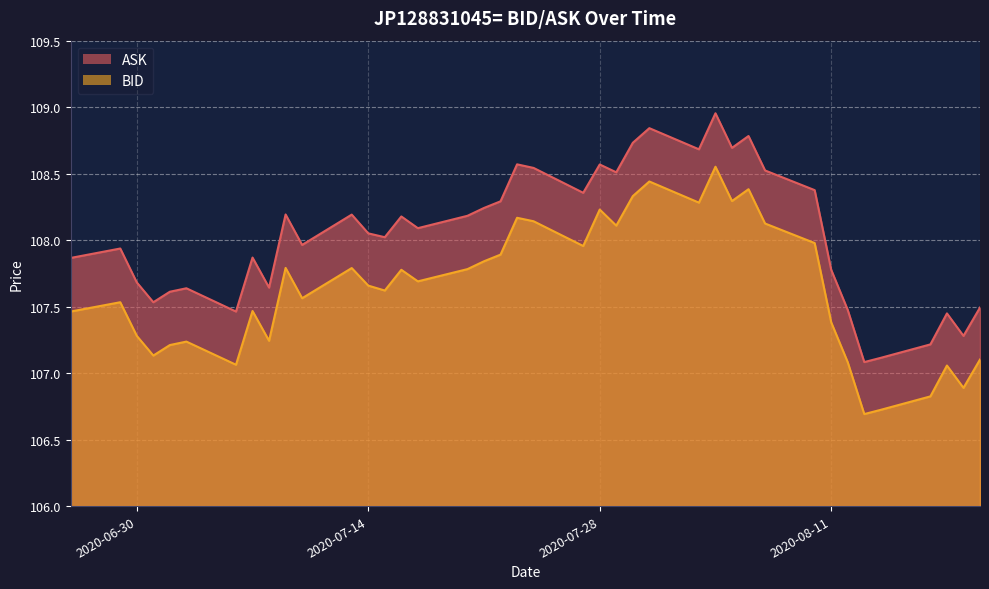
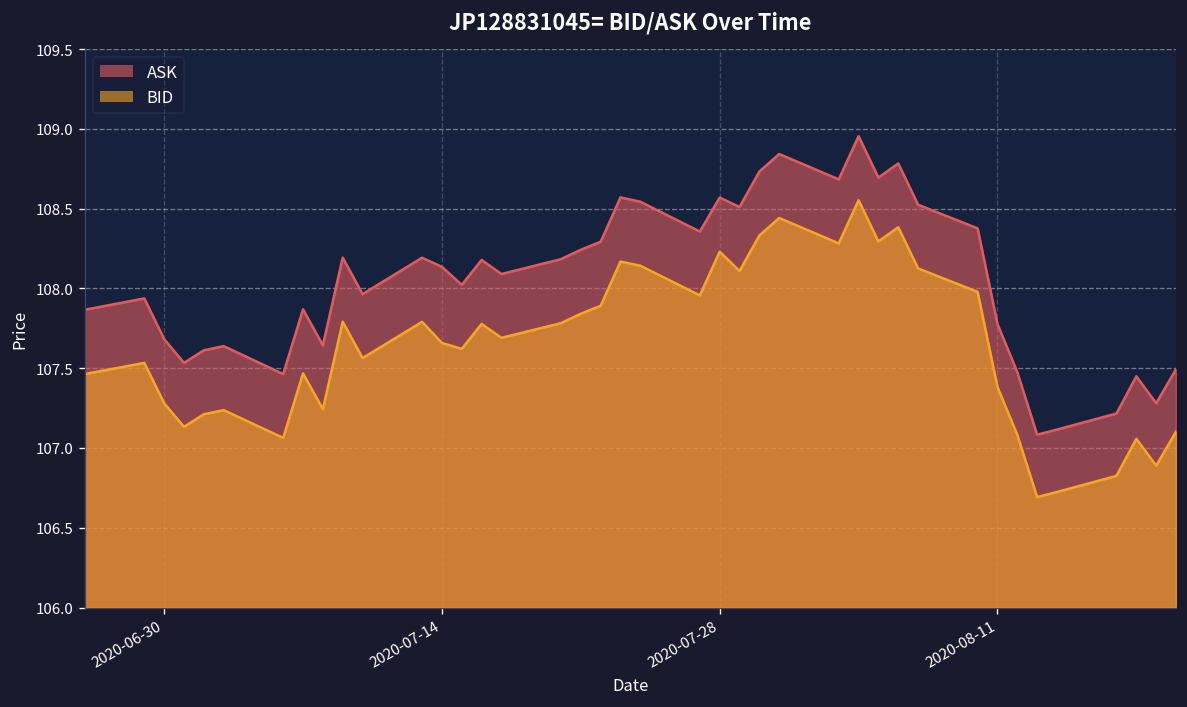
ASK, 2020-07-14: 108.05 -> 108.14
